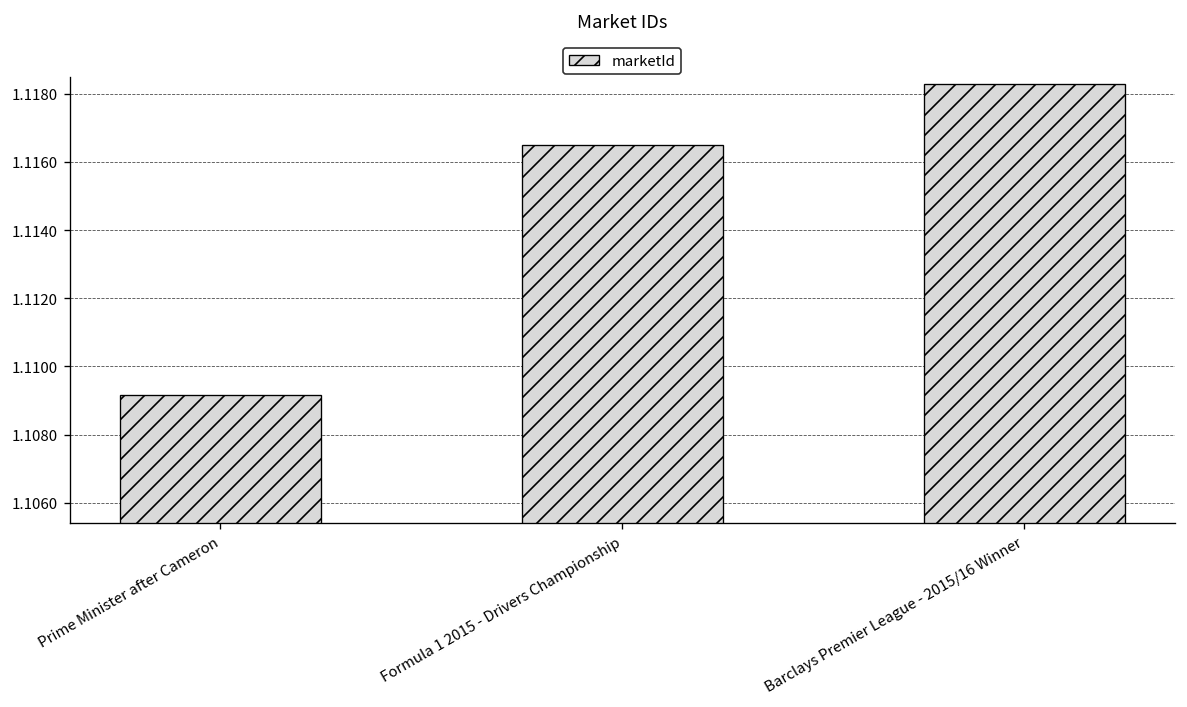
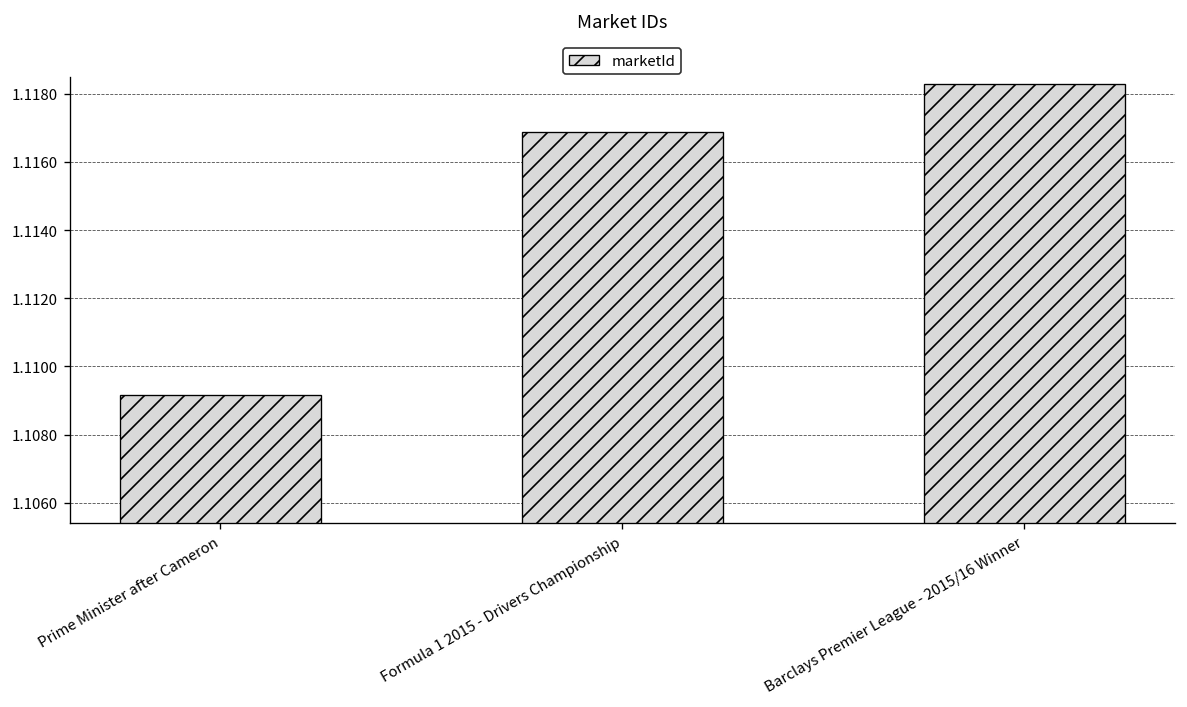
Formula 1 2015 - Drivers Championship: 1.1165 -> 1.1169
